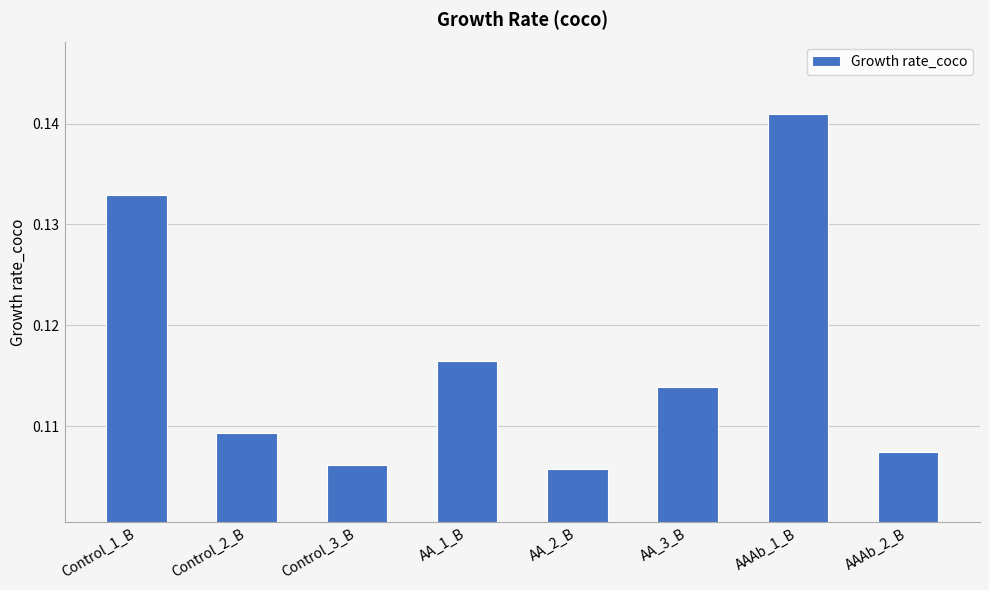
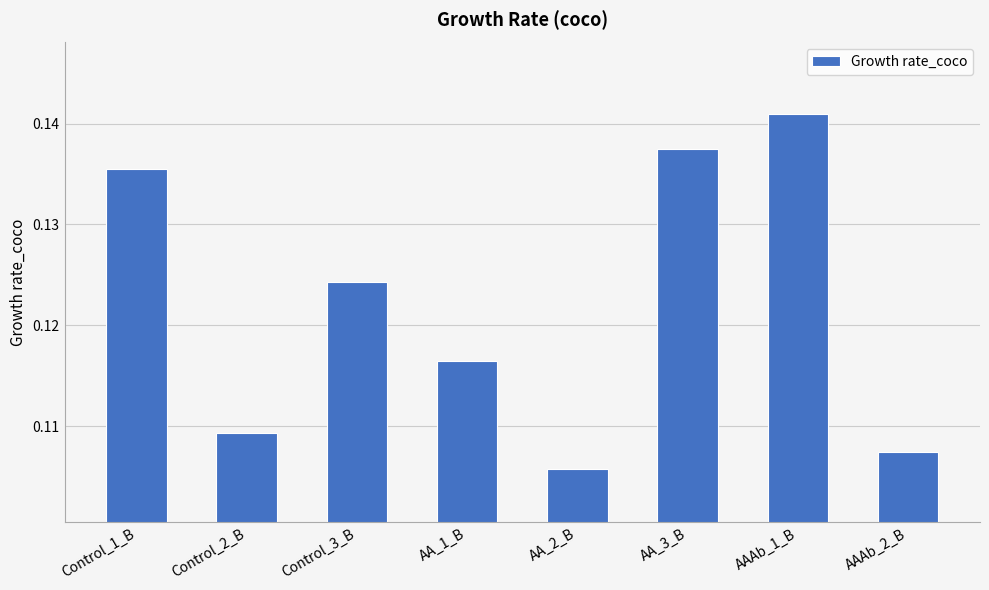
Control_1_B: 0.1330 -> 0.1355
Control_3_B: 0.1061 -> 0.1243
AA_3_B: 0.1139 -> 0.1375
